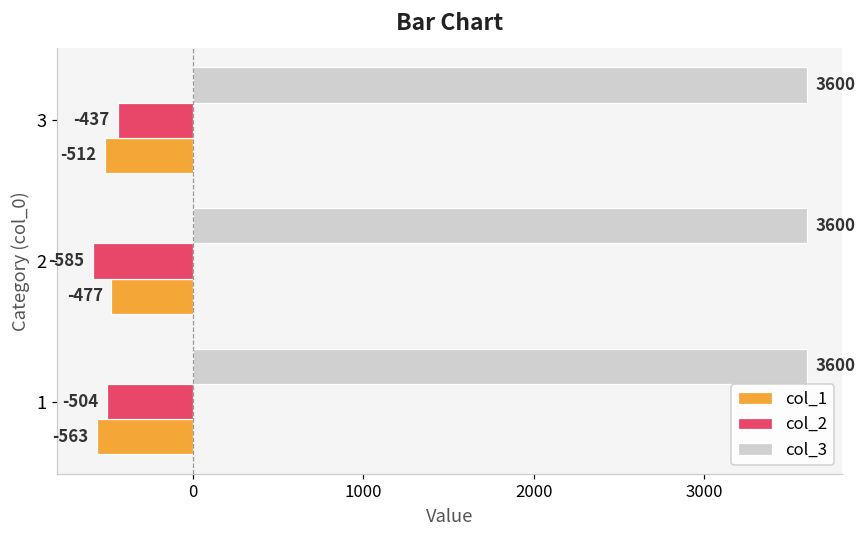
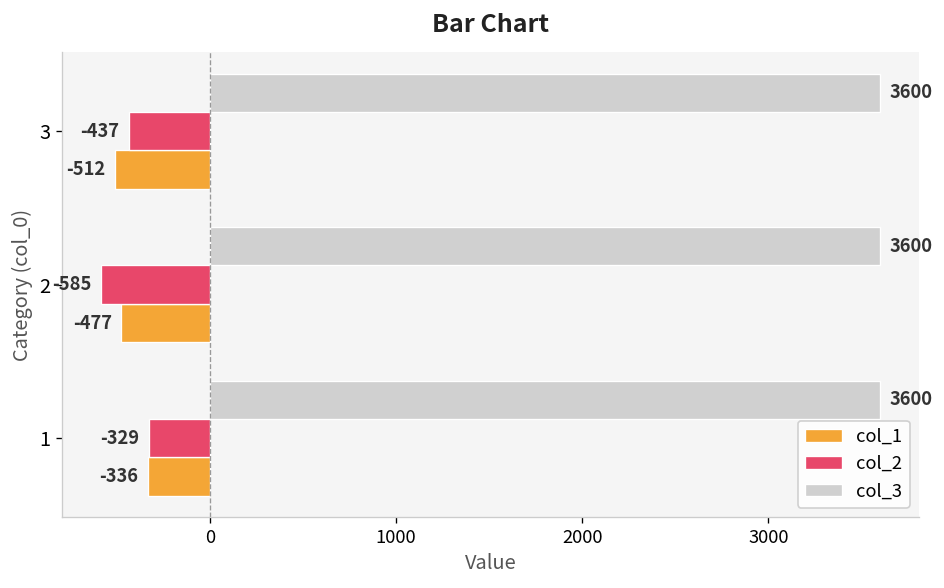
col_2, 1: -504 -> -329
col_1, 1: -563 -> -336
